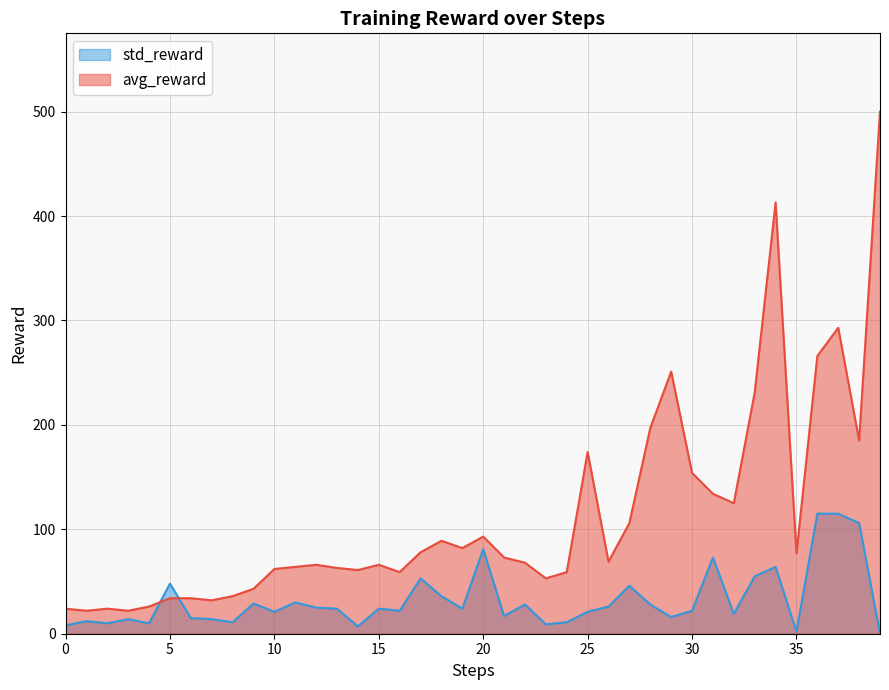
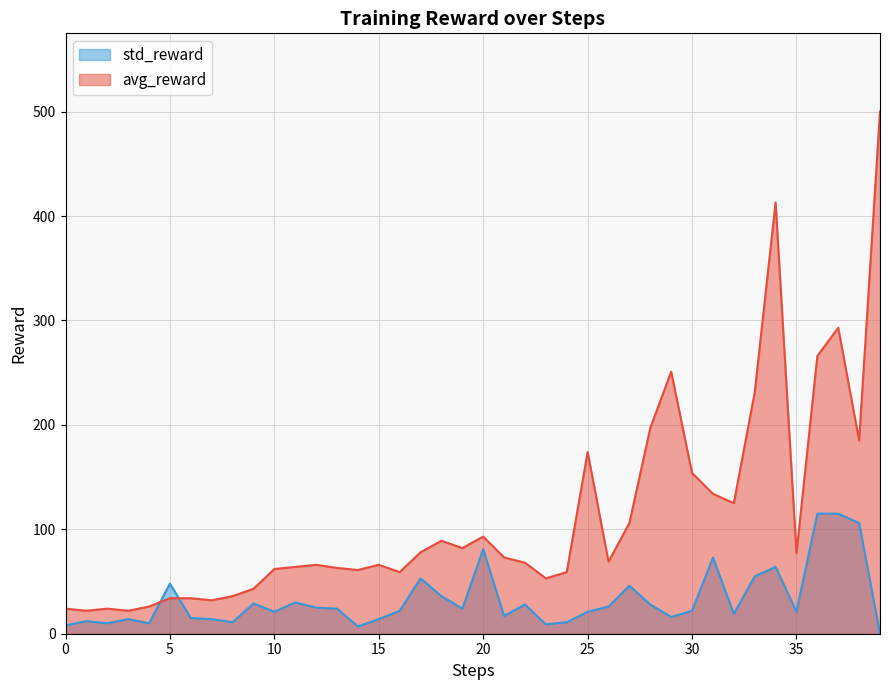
std_reward, 15: 24 -> 14
std_reward, 35: 2 -> 21
